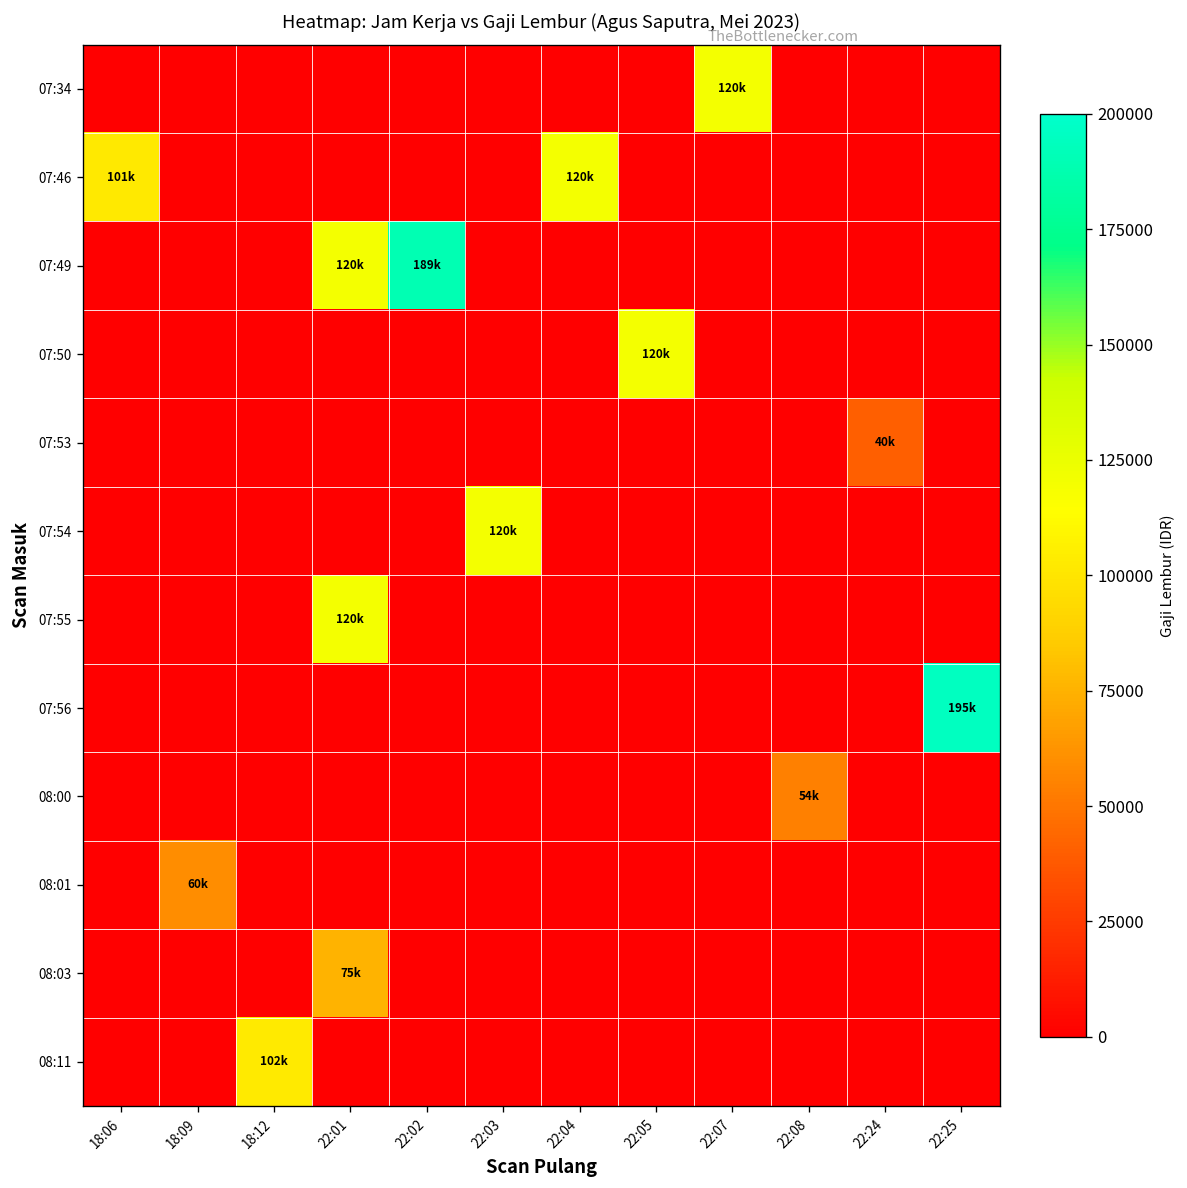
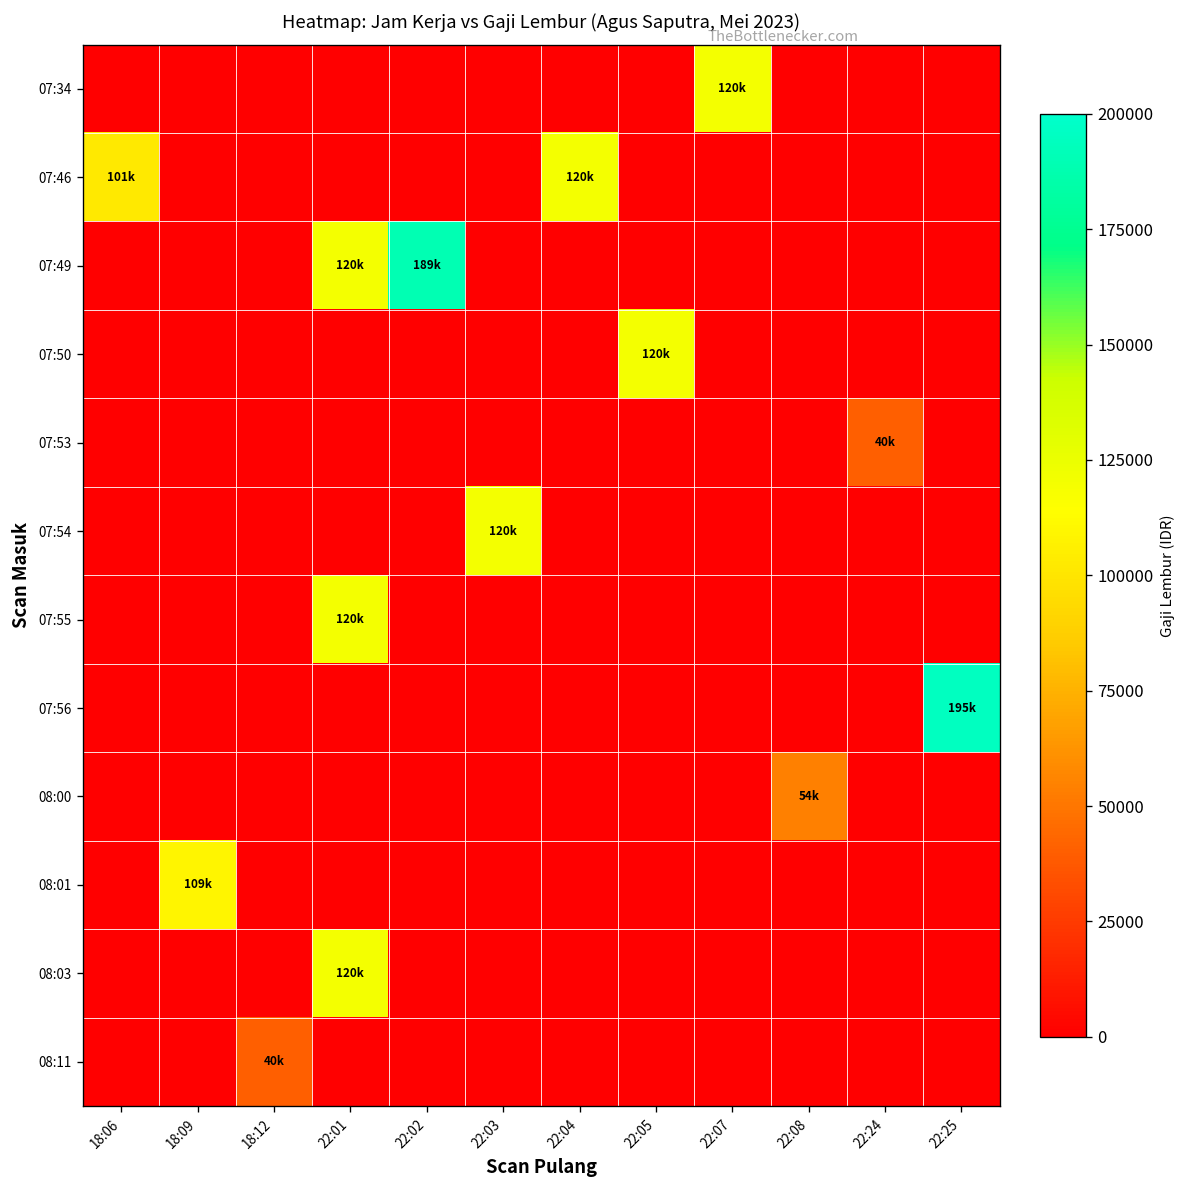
08:01, 18:09: 60k -> 109k
08:03, 22:01: 75k -> 120k
08:11, 18:12: 102k -> 40k
